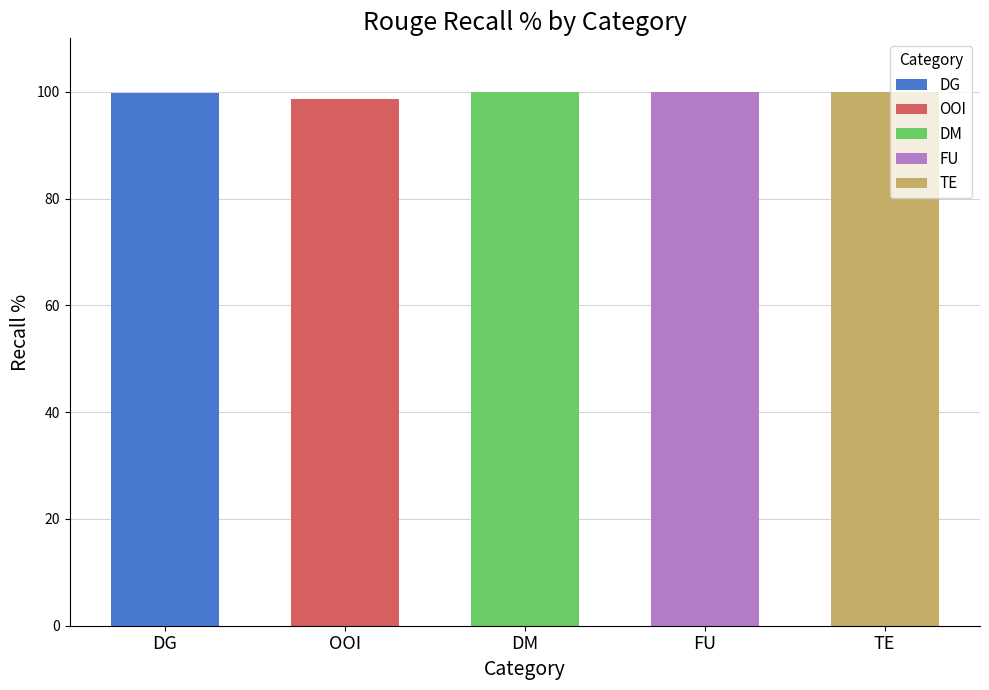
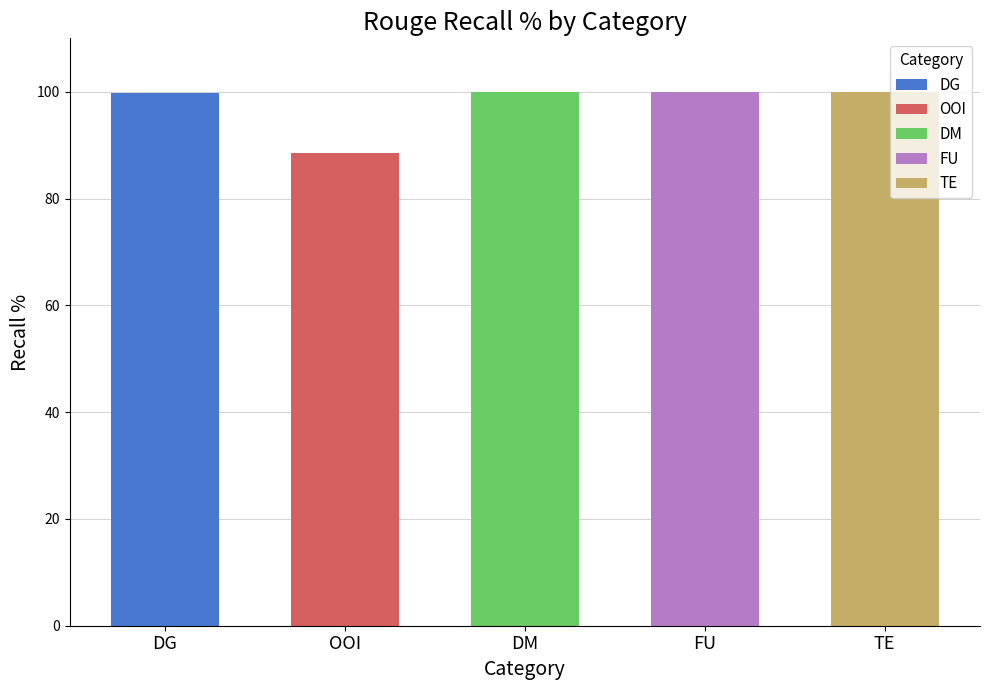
OOI: 99 -> 89
